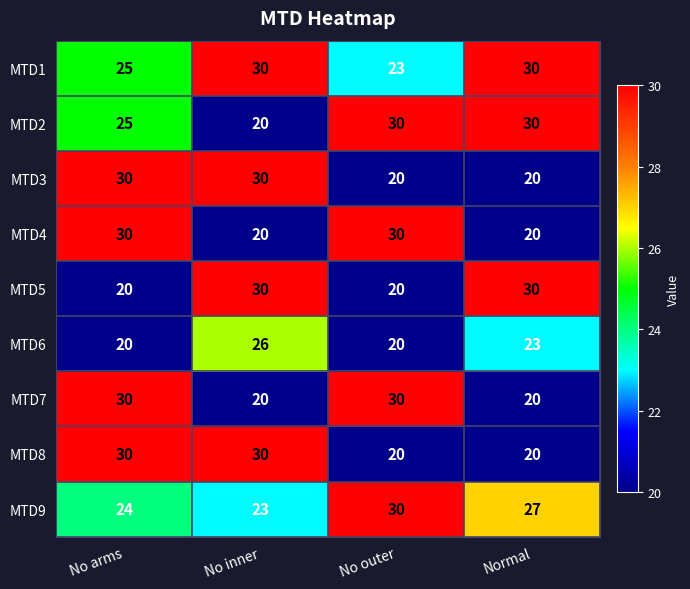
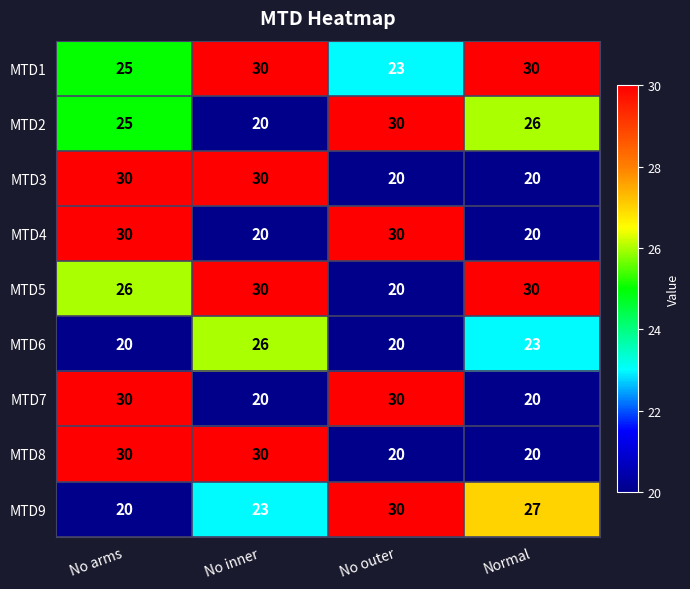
MTD2, Normal: 30 -> 26
MTD5, No arms: 20 -> 26
MTD9, No arms: 24 -> 20
